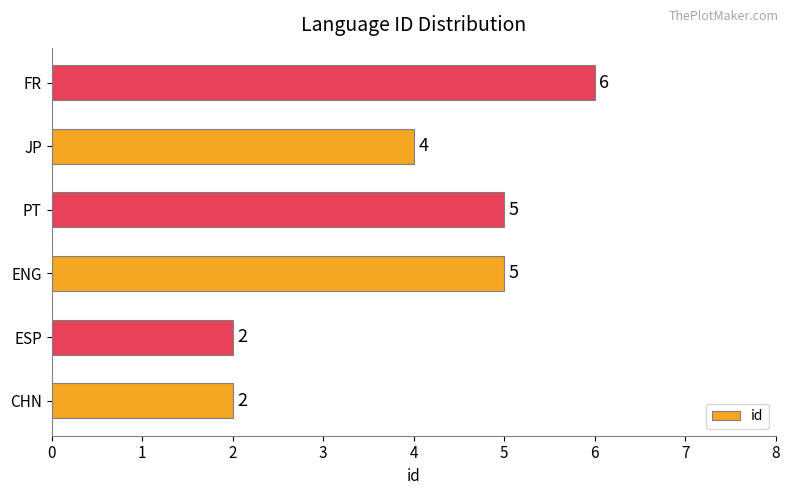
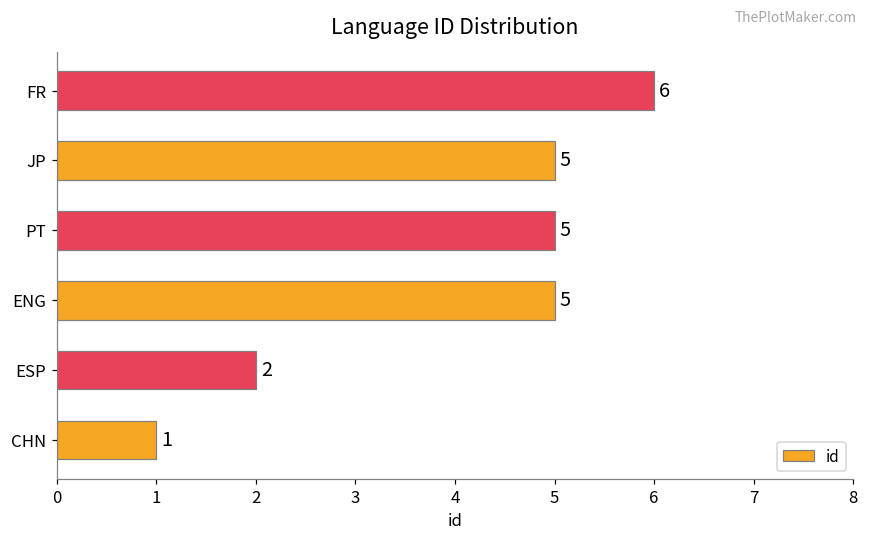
JP: 4 -> 5
CHN: 2 -> 1
